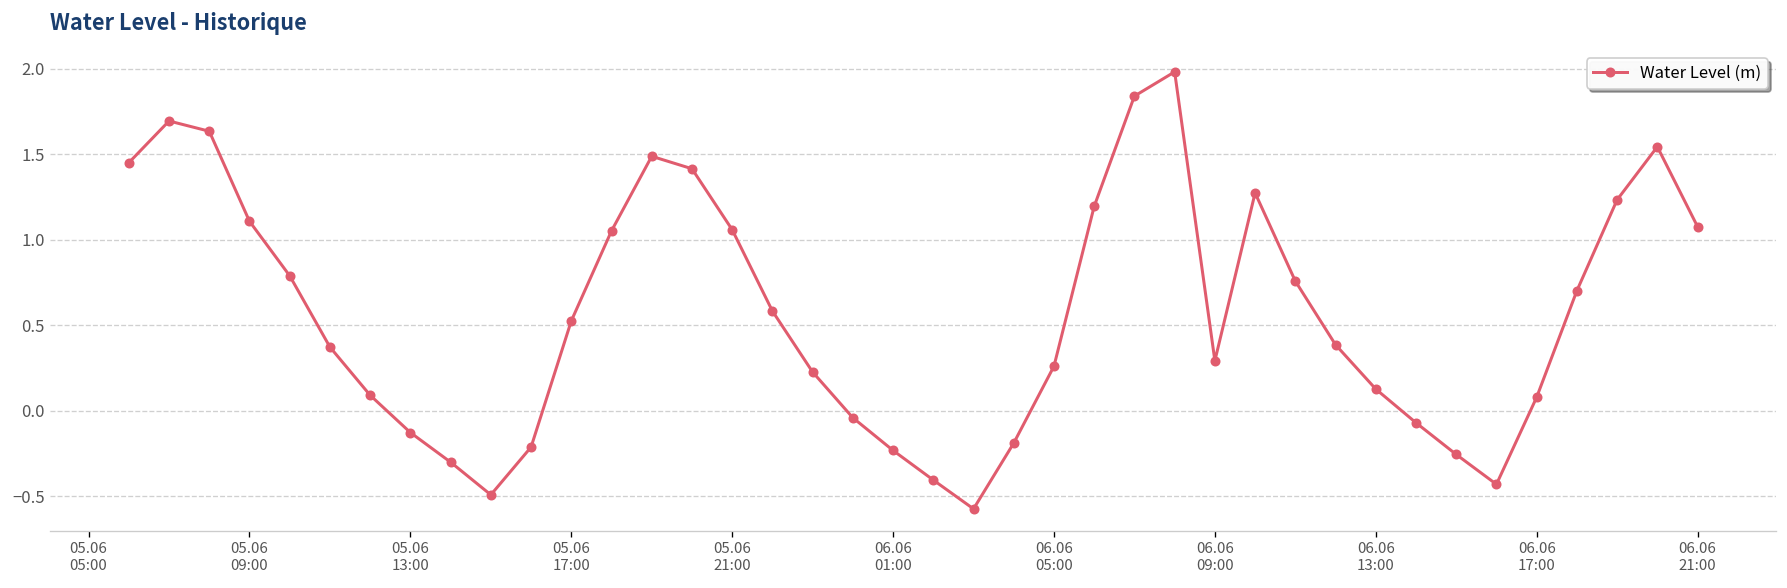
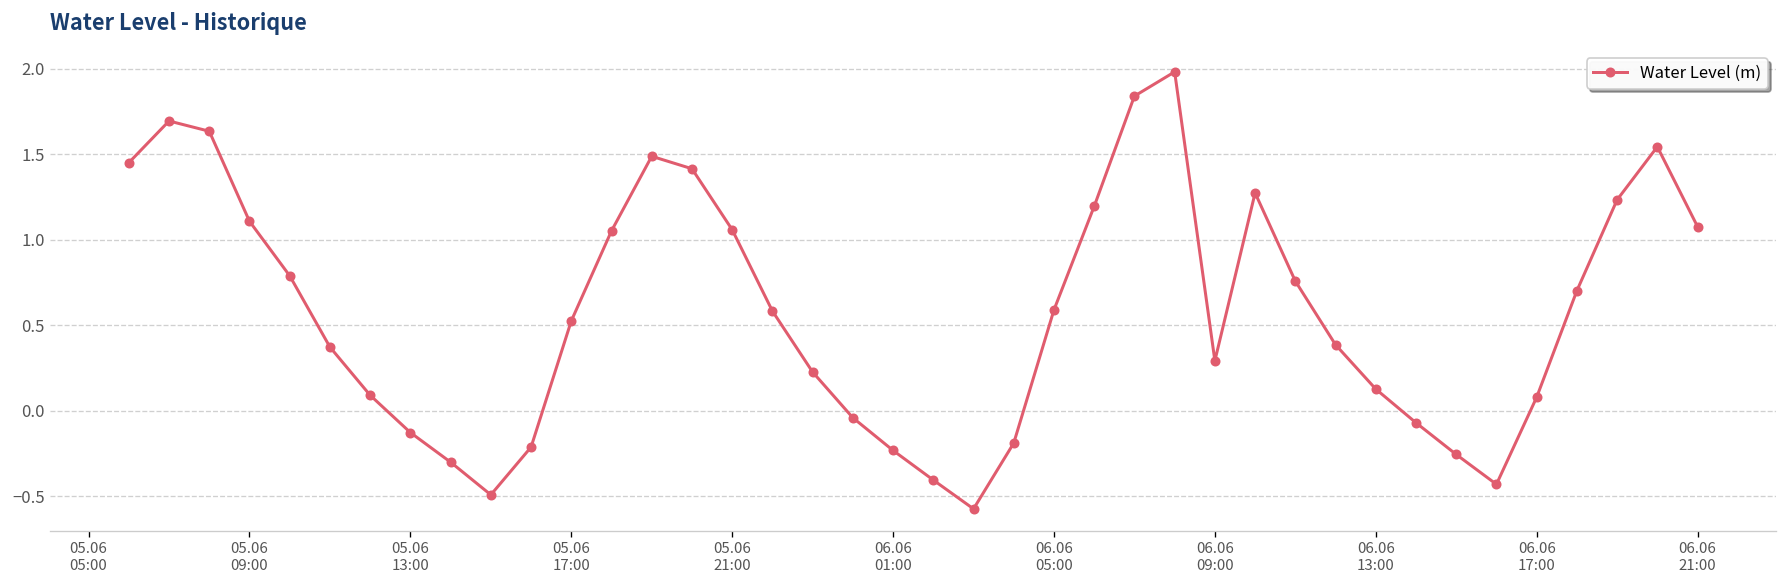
06.06 05:00: 0.26 -> 0.59
